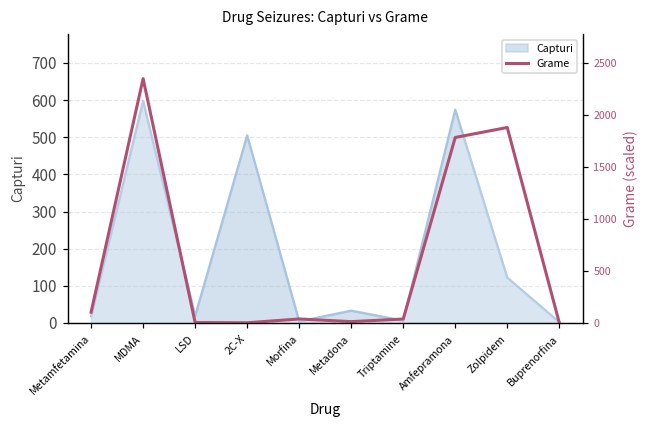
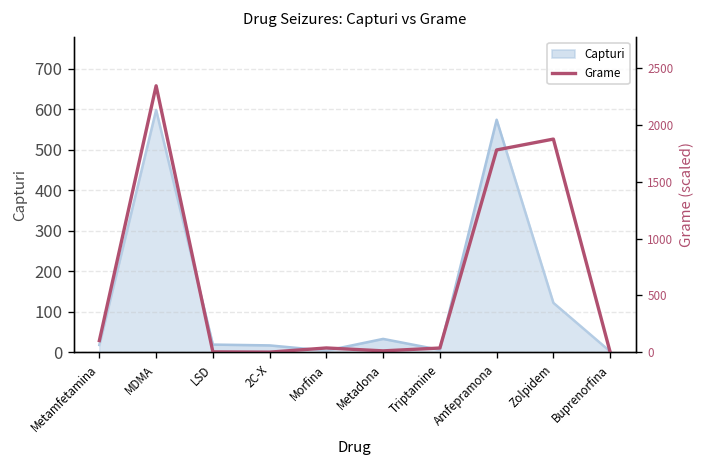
Capturi, 2C-X: 510 -> 20
